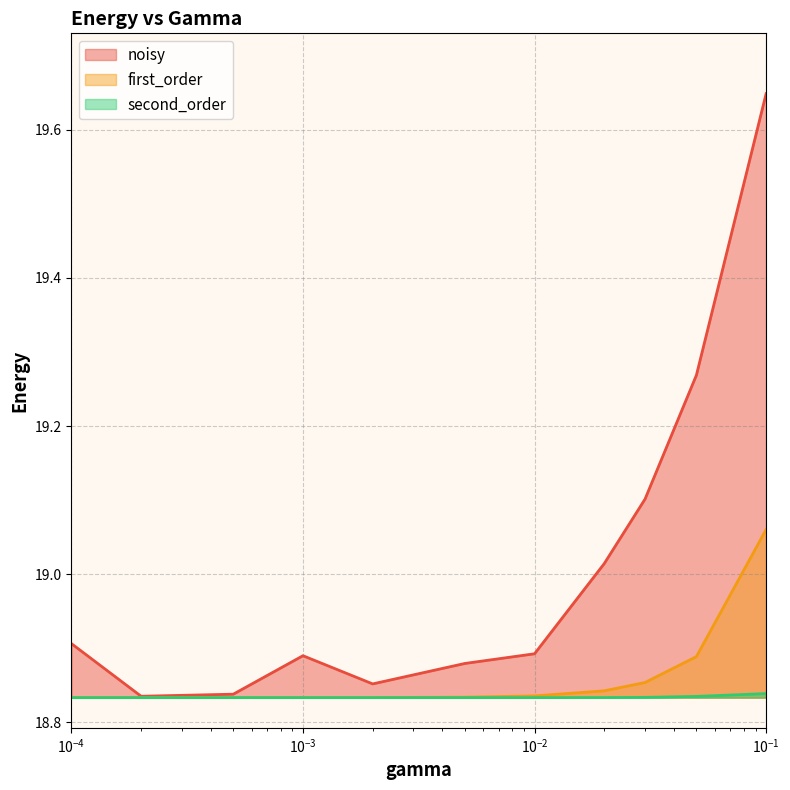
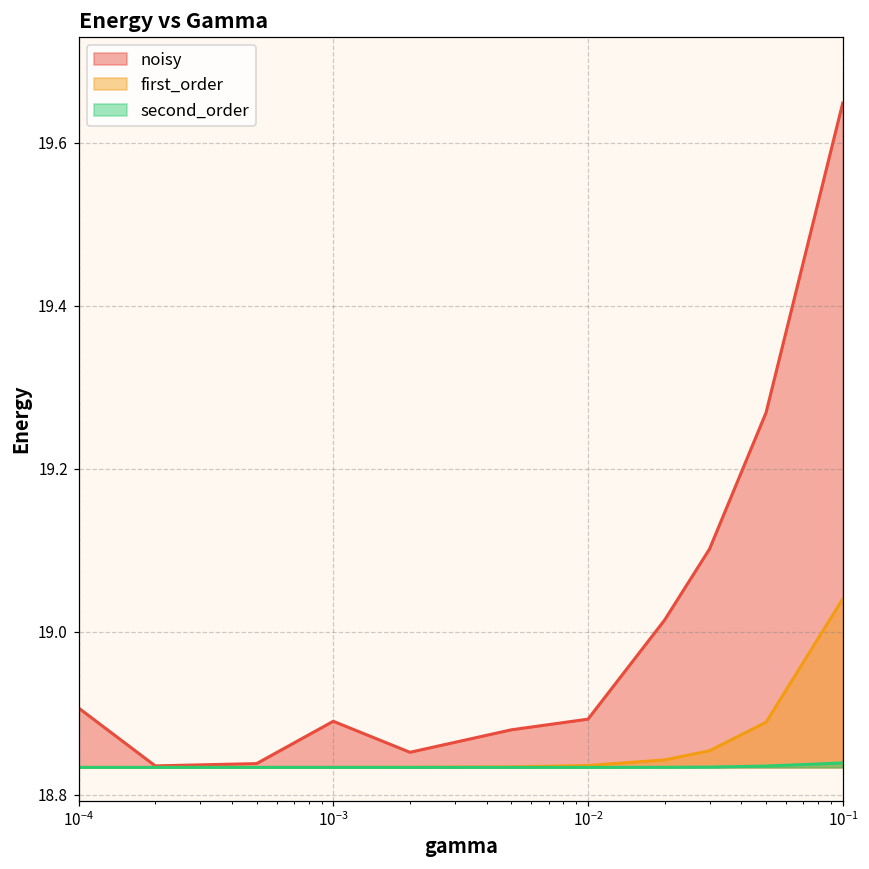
first_order, 10^-1: 19.06 -> 19.04
